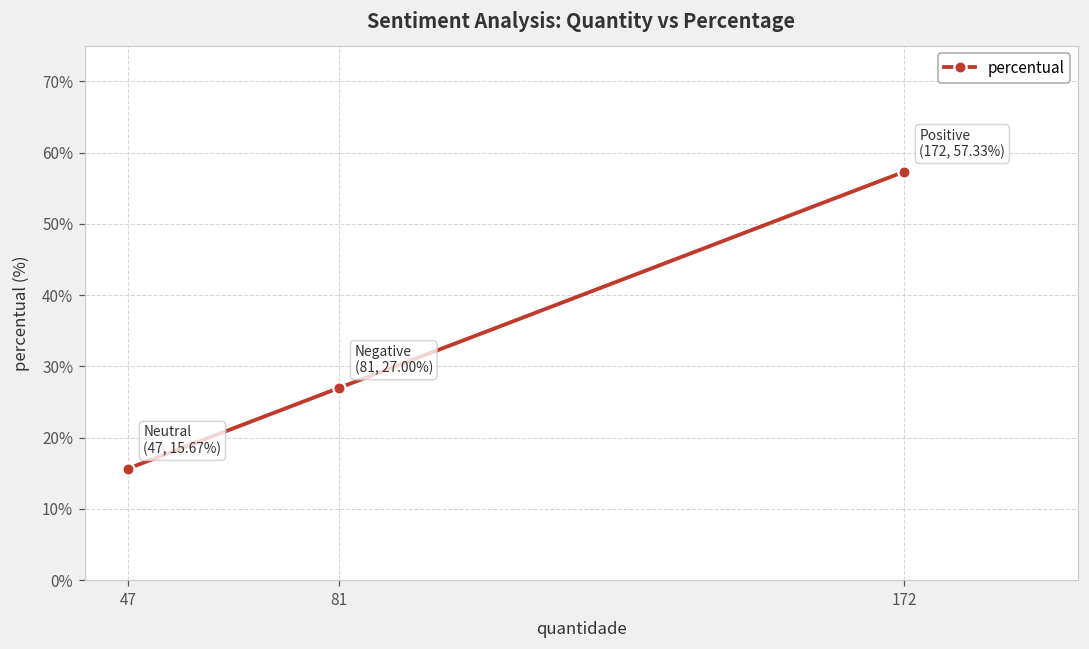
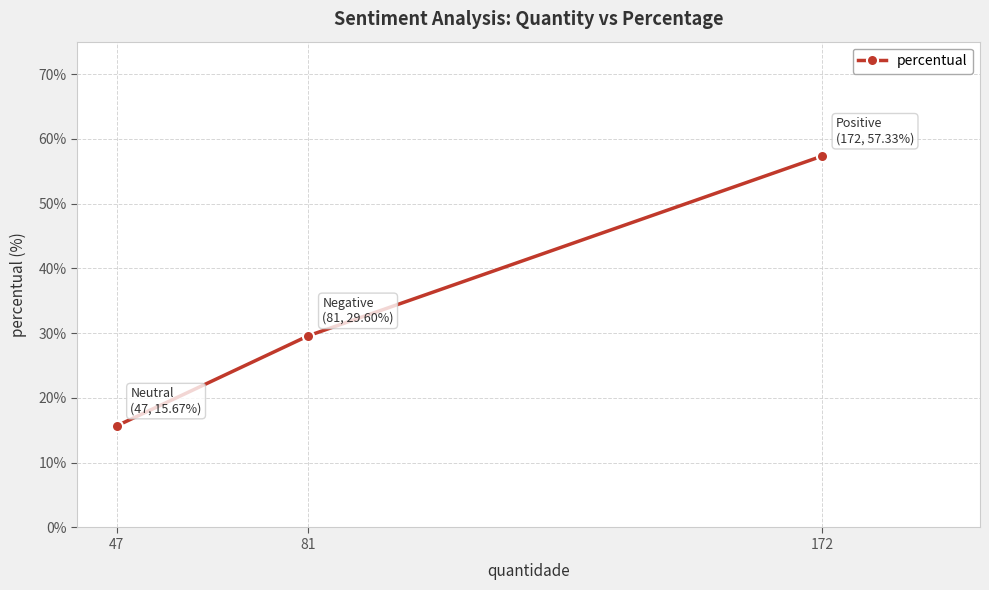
81: 27.00% -> 29.60%
